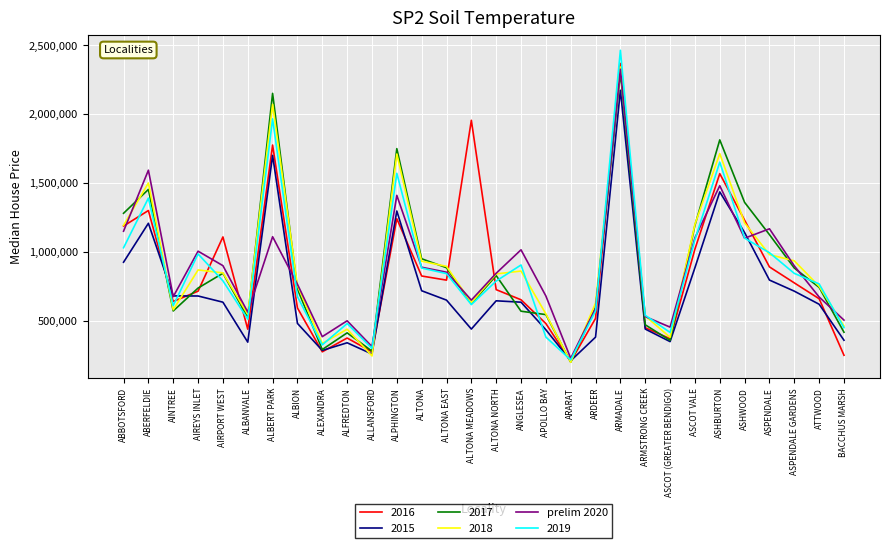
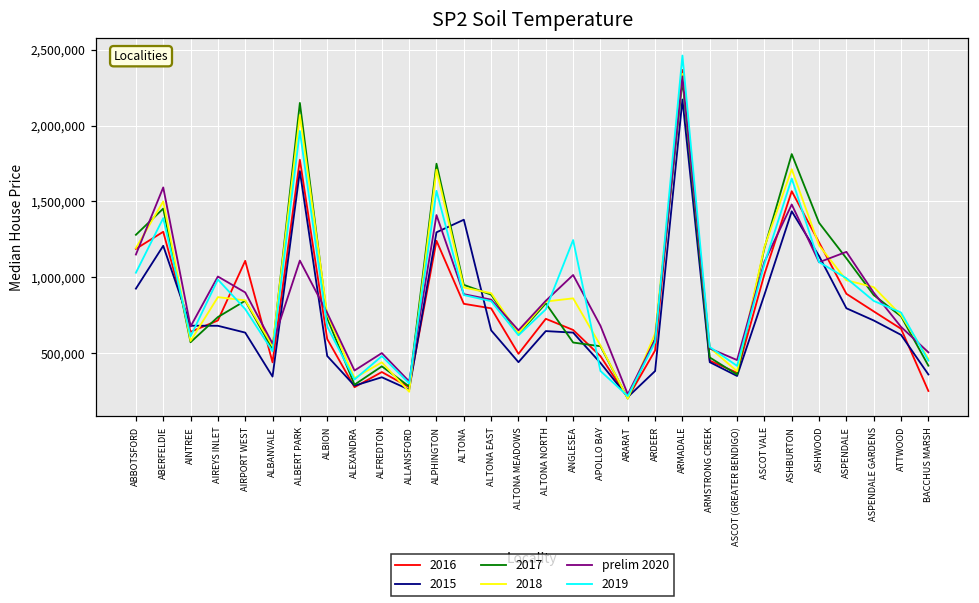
2015, ALTONA: 720,000 -> 1,380,000
2016, ALTONA MEADOWS: 1,950,000 -> 500,000
2019, ANGLESEA: 910,000 -> 1,250,000
